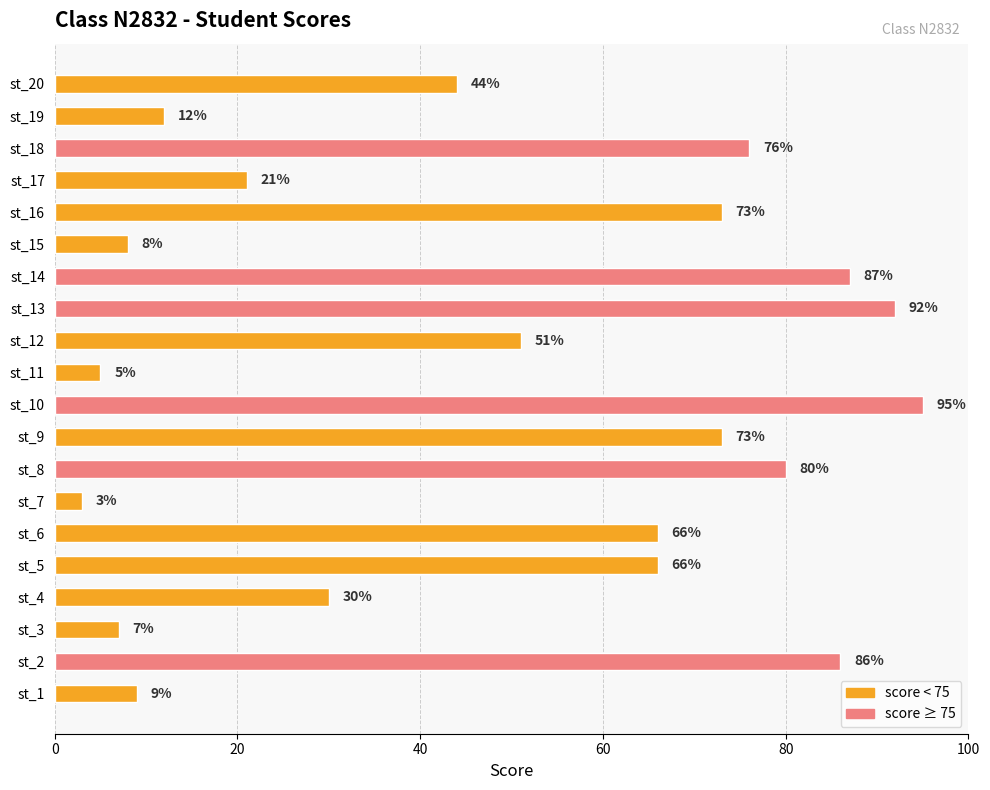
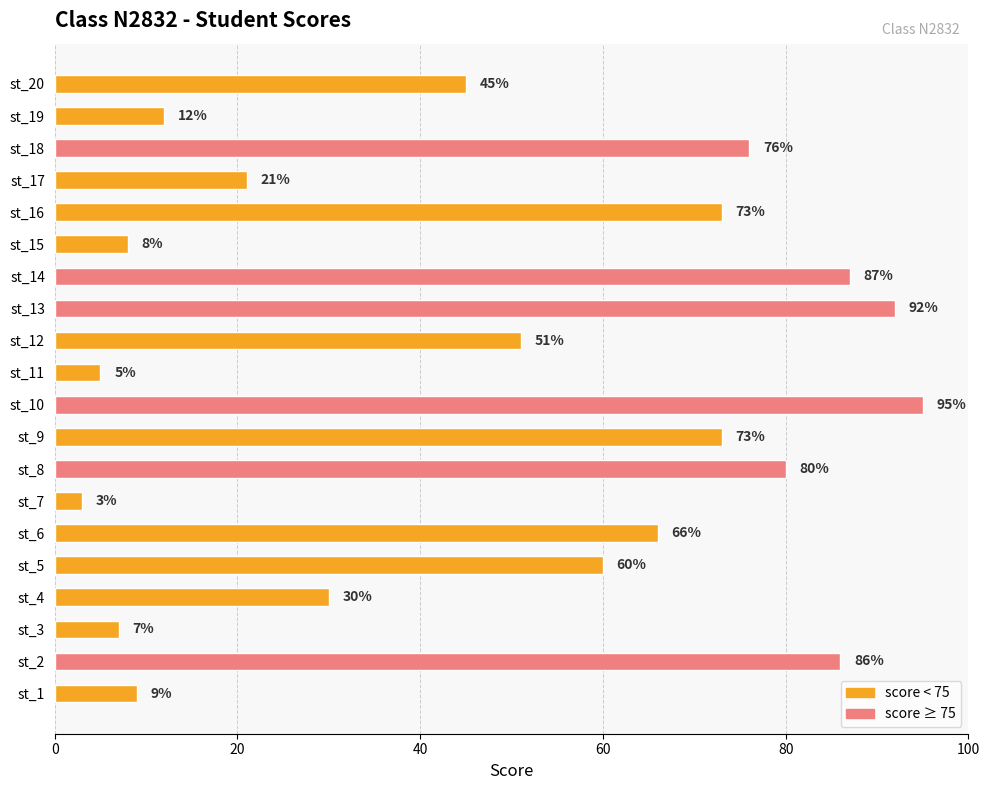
st_20: 44% -> 45%
st_5: 66% -> 60%
